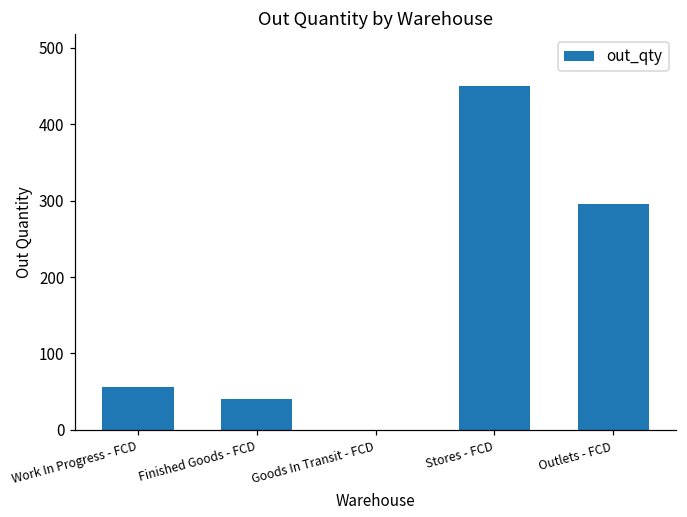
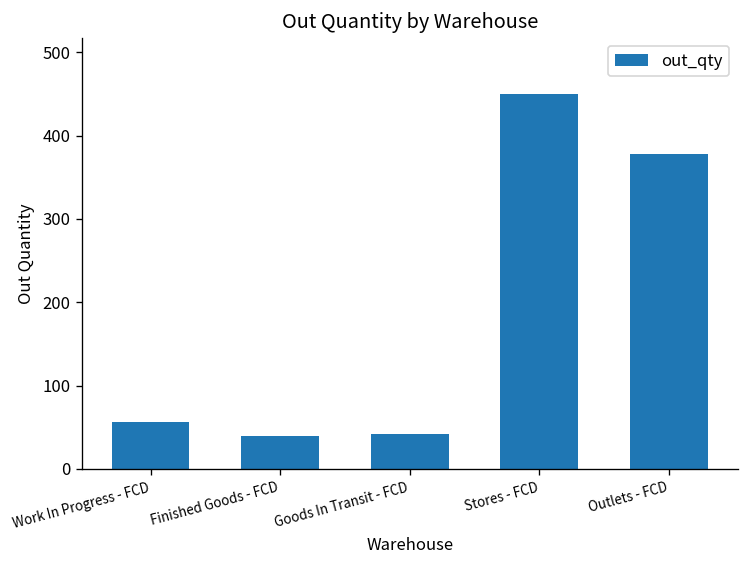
Goods In Transit - FCD: 0 -> 40
Outlets - FCD: 300 -> 380
